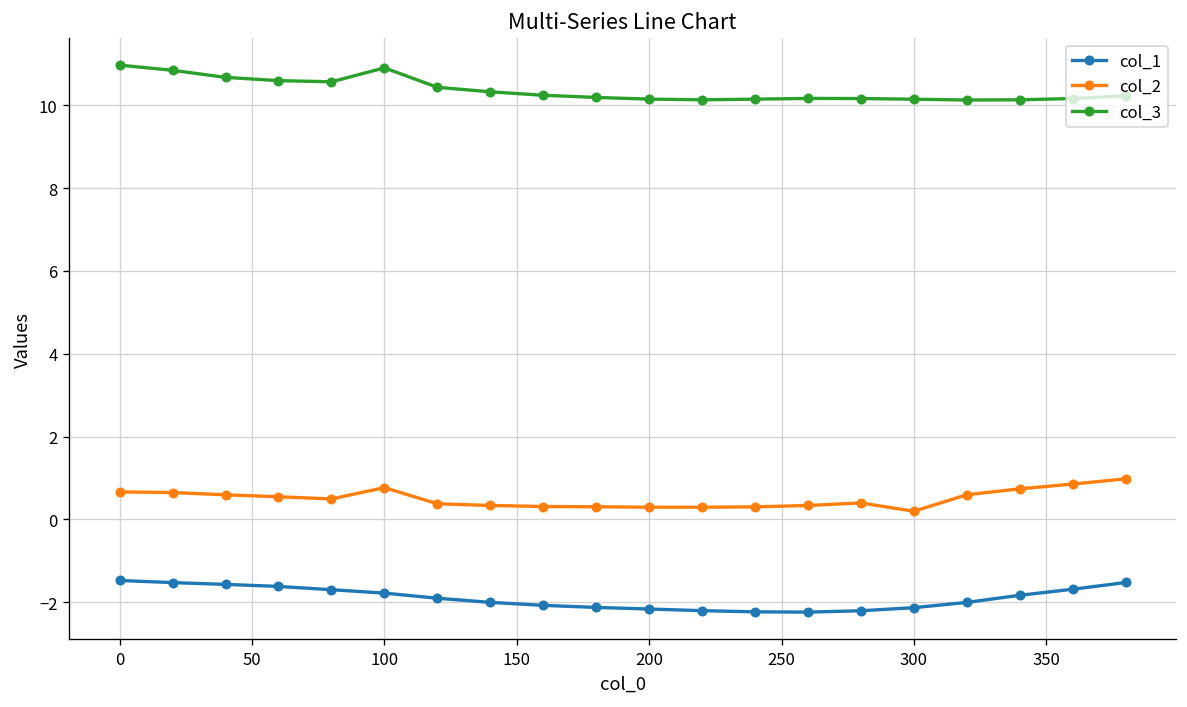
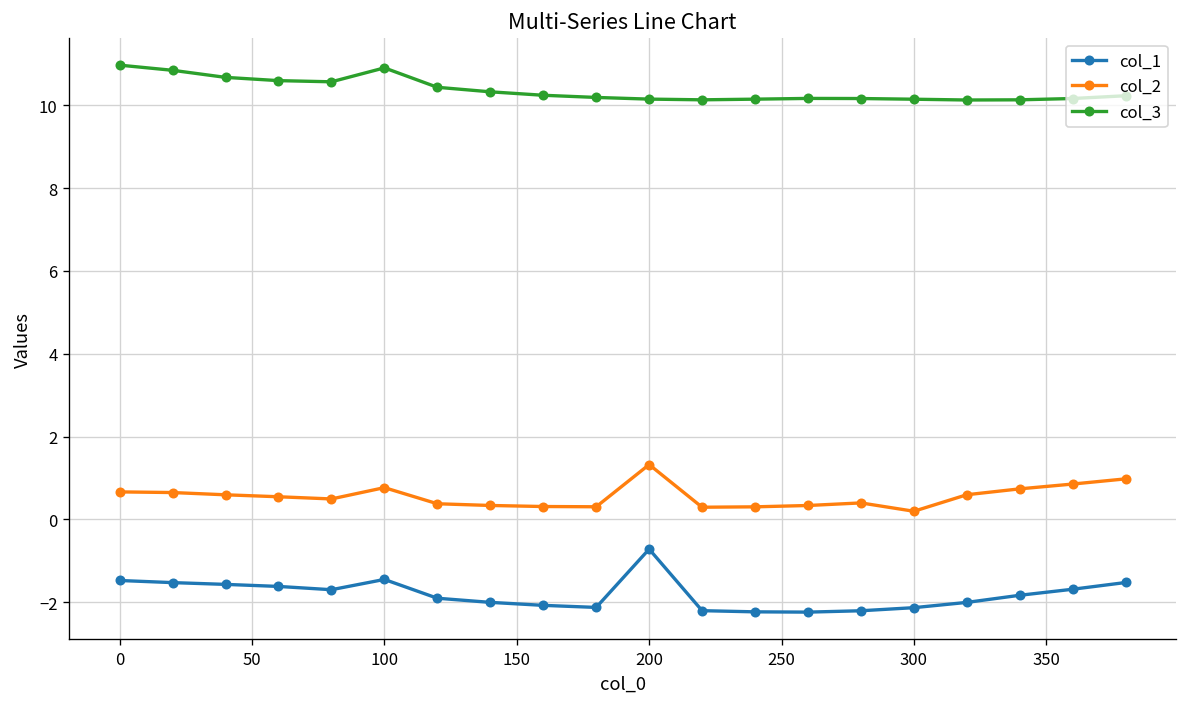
col_1, 100: -1.8 -> -1.5
col_1, 200: -2.2 -> -0.7
col_2, 200: 0.3 -> 1.3
